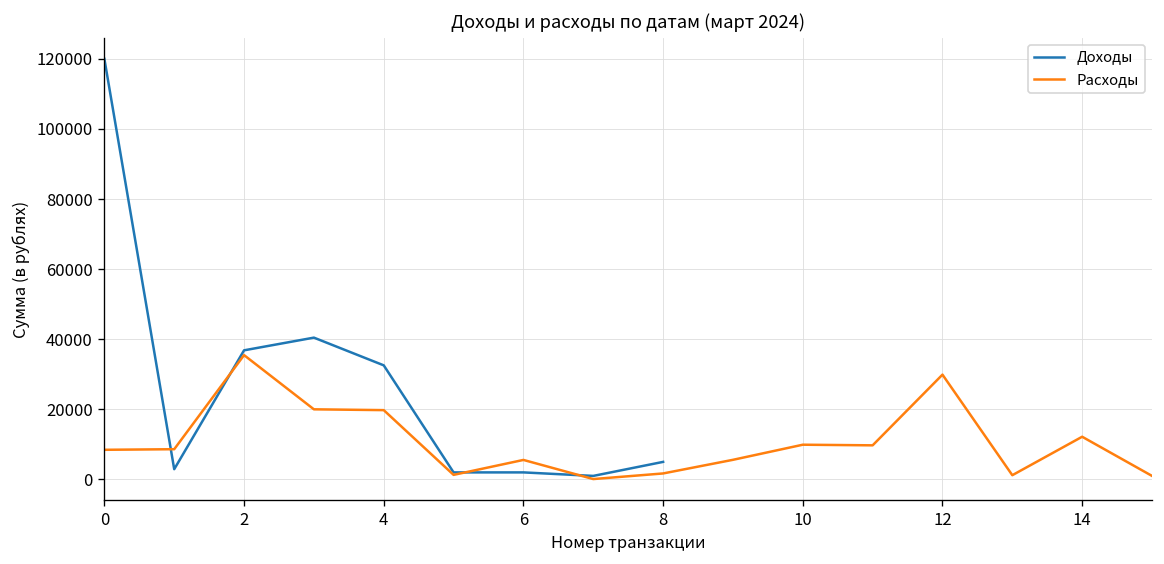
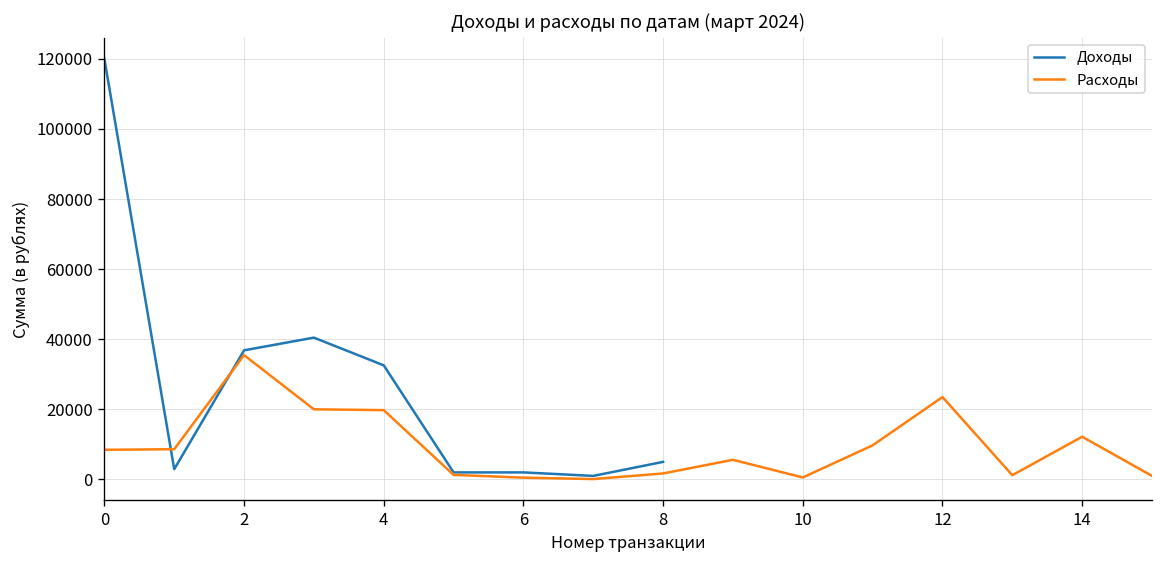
Расходы, 6: 6000 -> 1000
Расходы, 10: 10000 -> 1000
Расходы, 12: 30000 -> 24000
